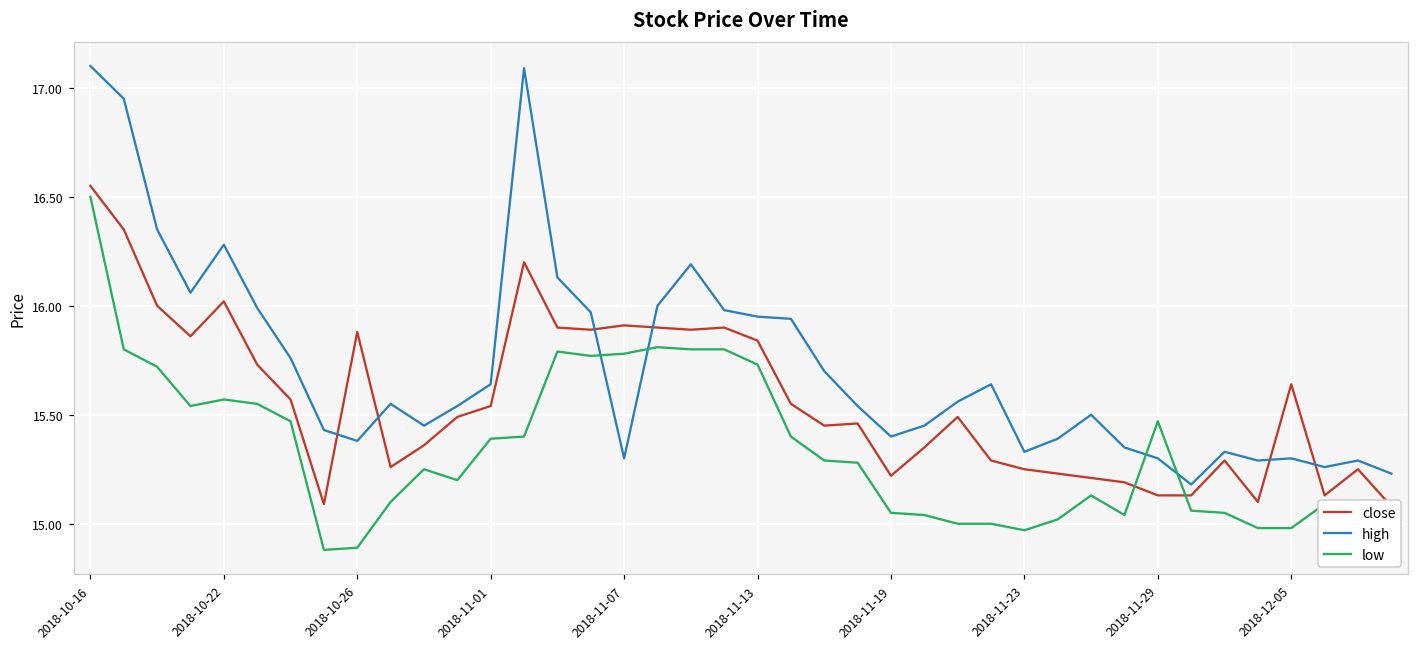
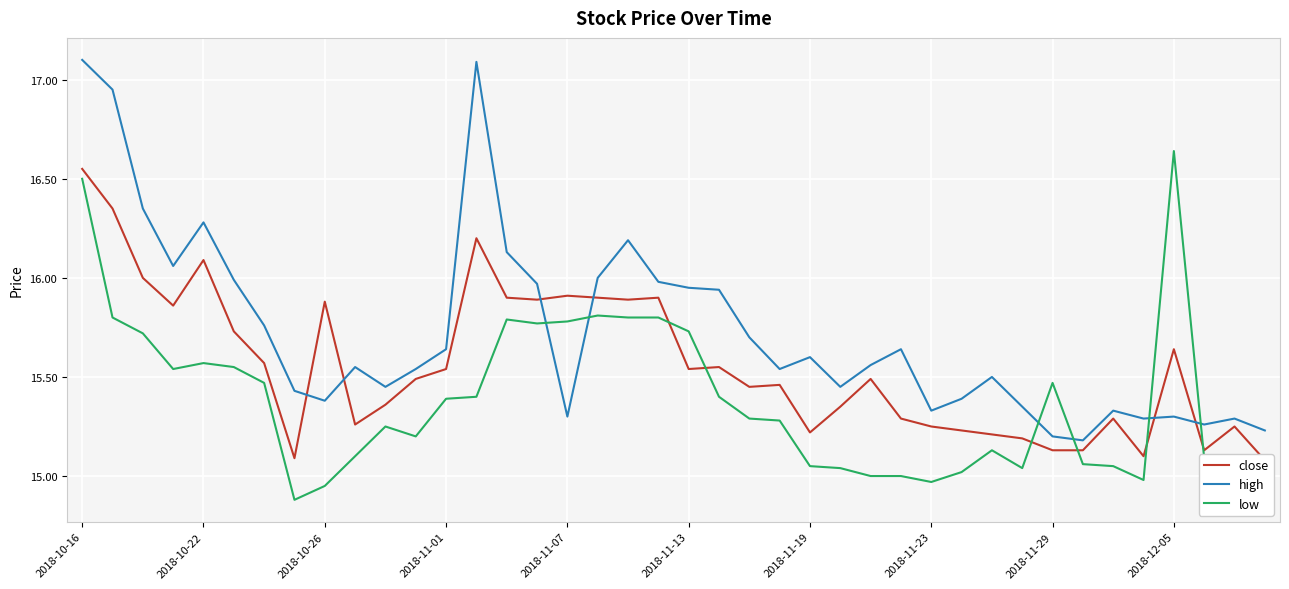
close, 2018-10-22: 16.02 -> 16.09
low, 2018-10-26: 14.89 -> 14.95
close, 2018-11-13: 15.84 -> 15.54
high, 2018-11-19: 15.4 -> 15.6
high, 2018-11-29: 15.3 -> 15.2
low, 2018-12-05: 14.98 -> 16.64
